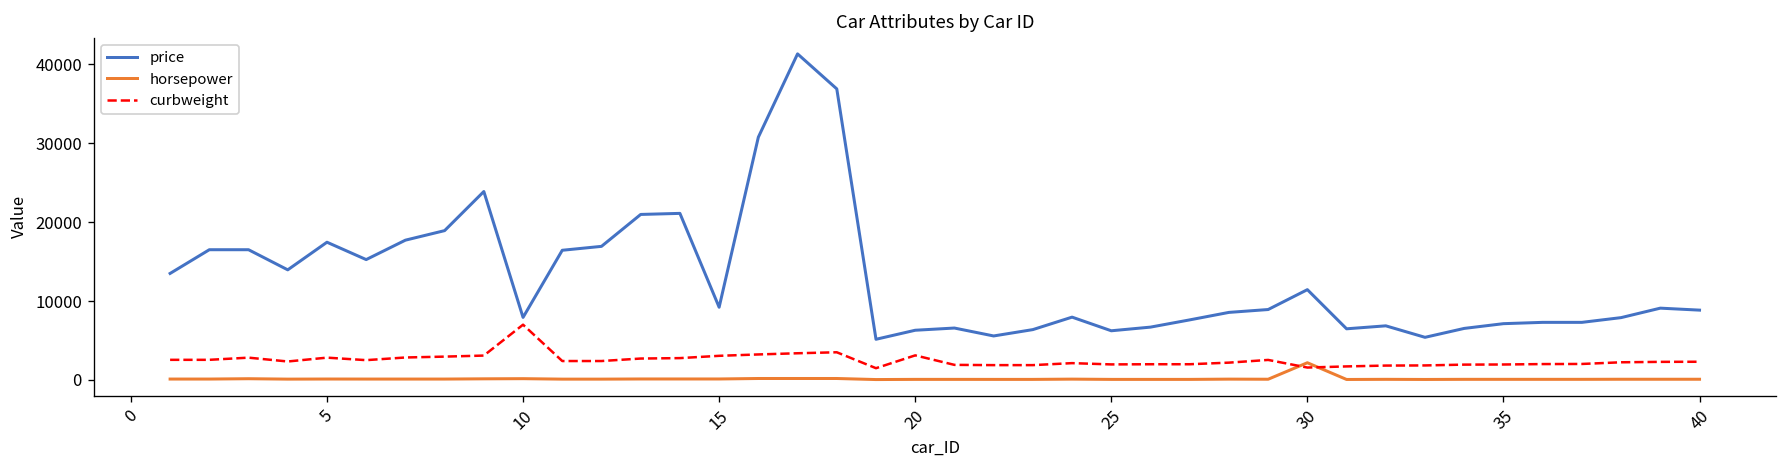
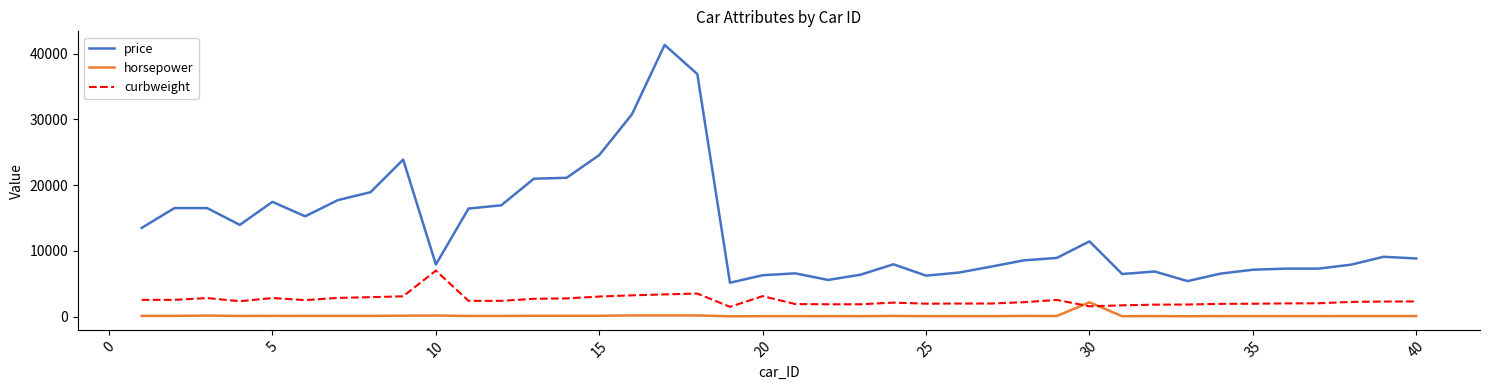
price, 15: 9000 -> 25000
